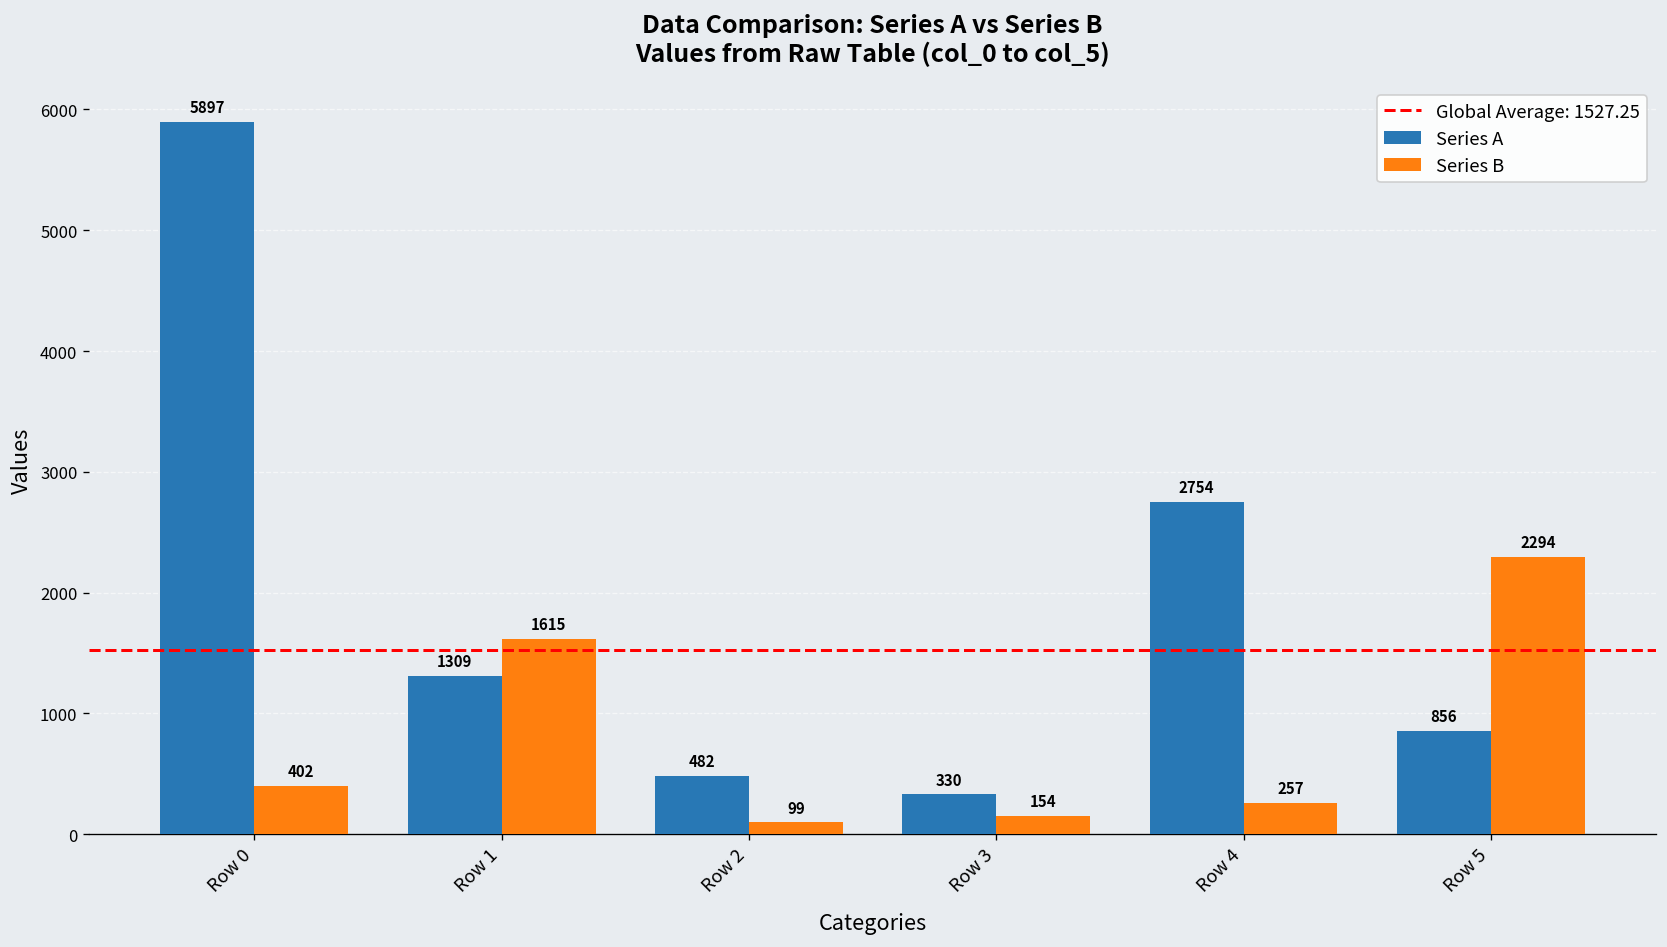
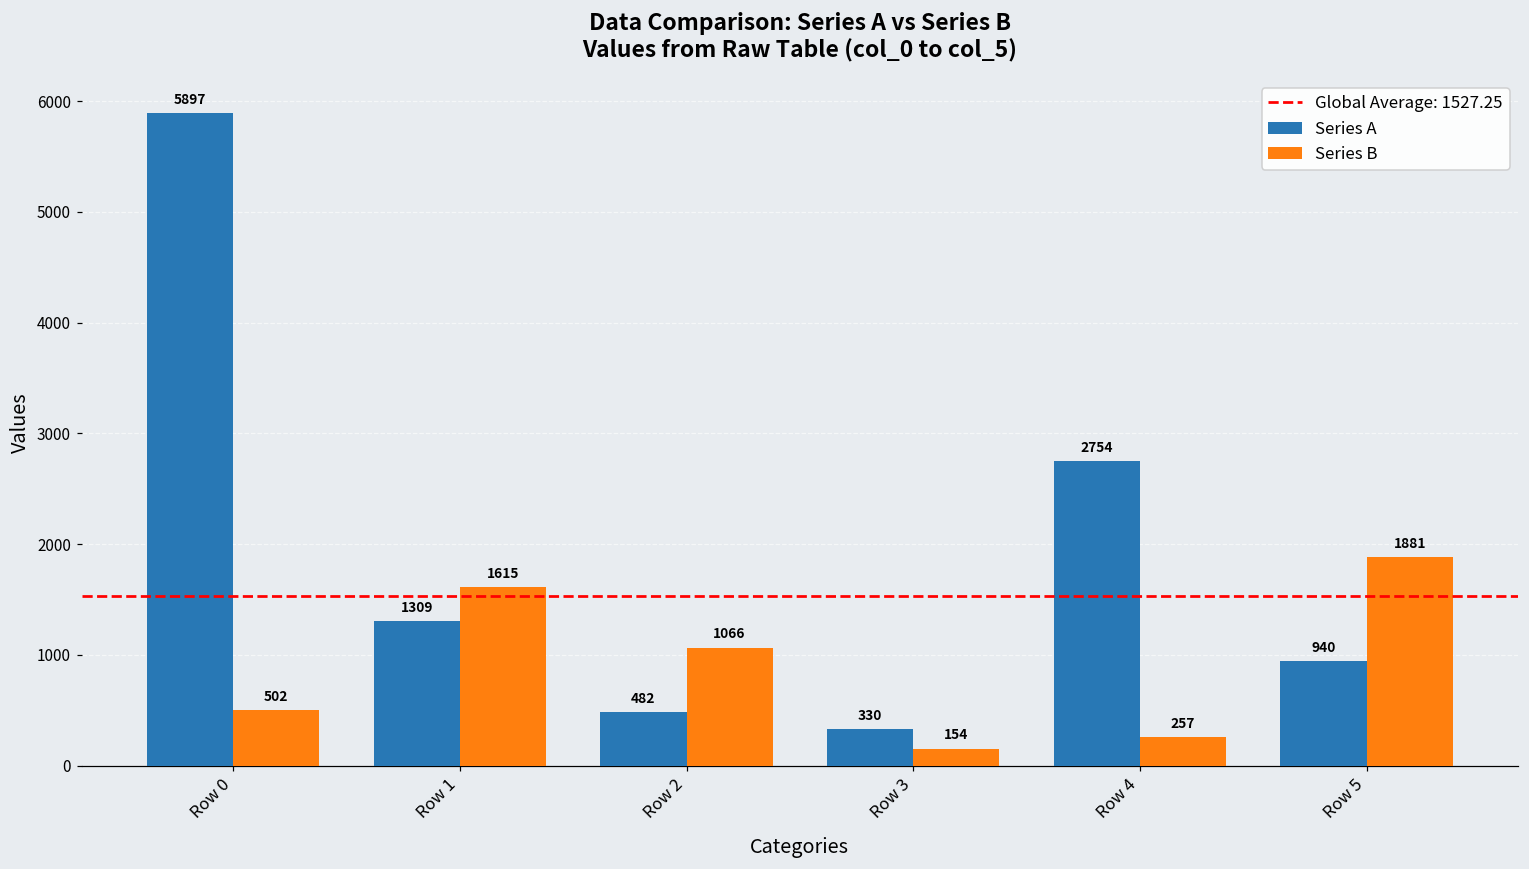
Series B, Row 0: 402 -> 502
Series B, Row 2: 99 -> 1066
Series A, Row 5: 856 -> 940
Series B, Row 5: 2294 -> 1881
